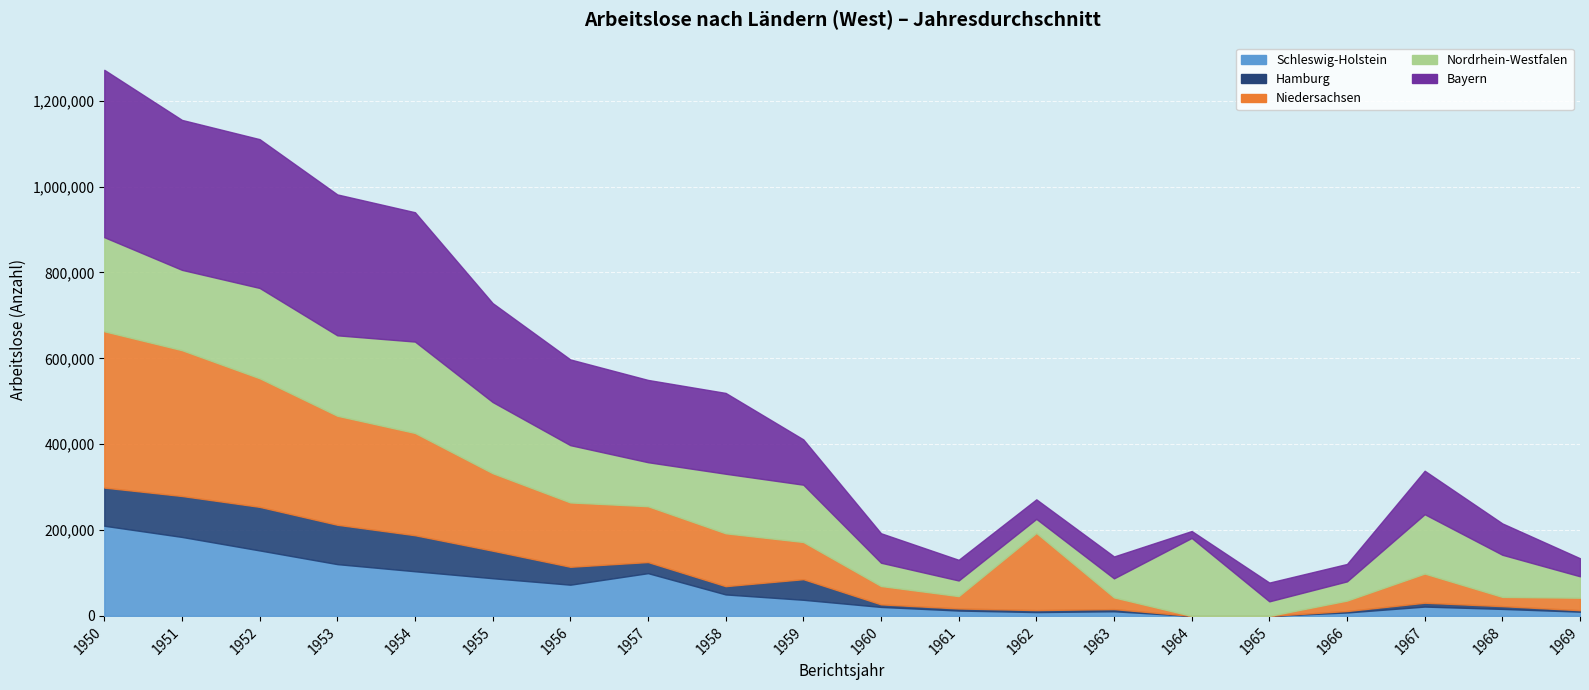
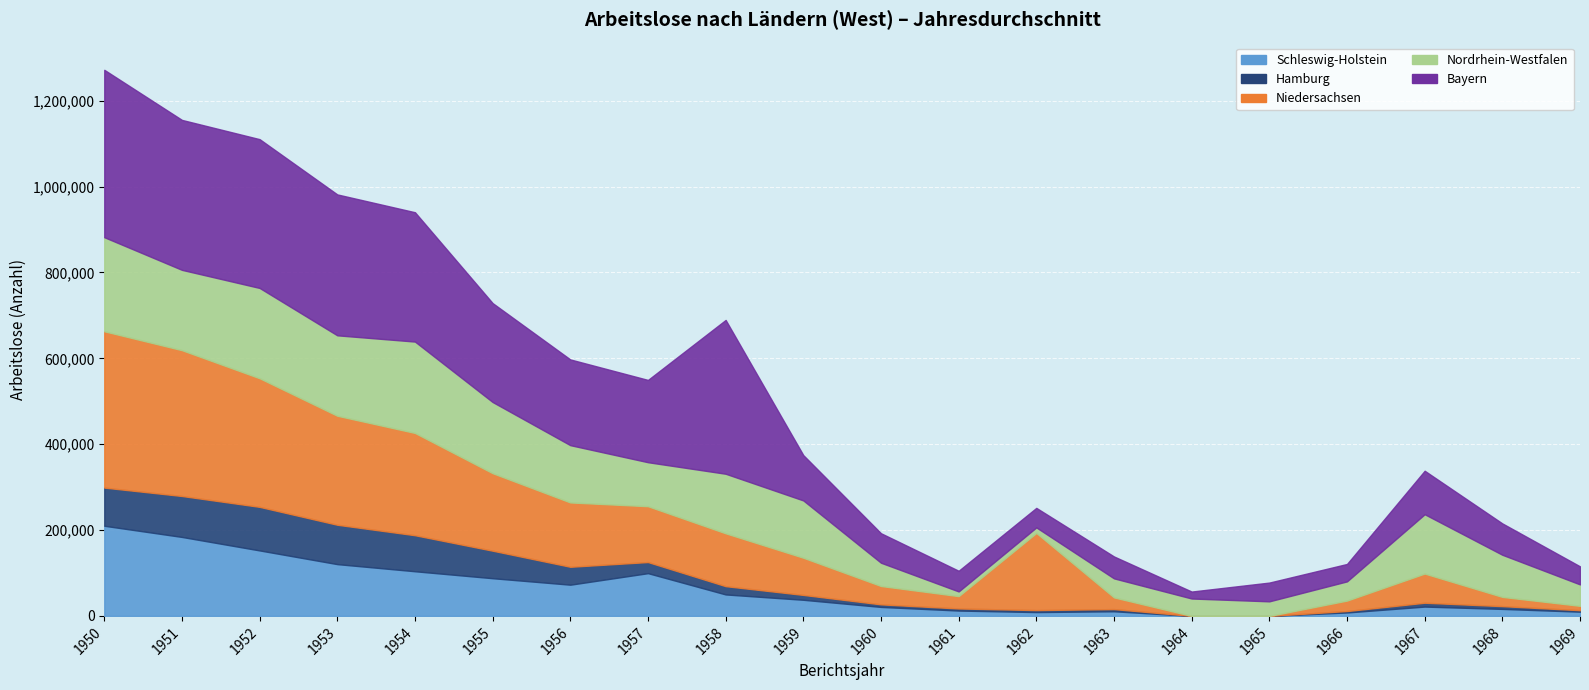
Bayern, 1958: 190,000 -> 360,000
Hamburg, 1959: 50,000 -> 10,000
Nordrhein-Westfalen, 1961: 40,000 -> 10,000
Nordrhein-Westfalen, 1962: 30,000 -> 10,000
Nordrhein-Westfalen, 1964: 180,000 -> 40,000
Niedersachsen, 1969: 30,000 -> 10,000
